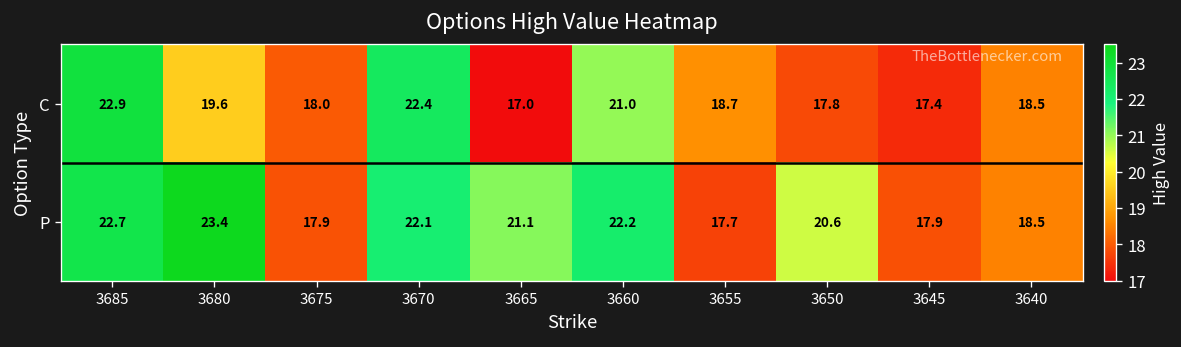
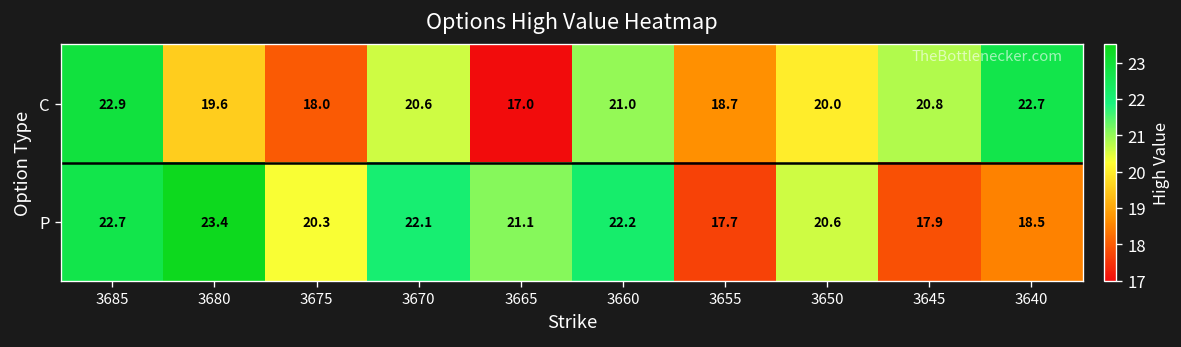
C, 3670: 22.4 -> 20.6
C, 3650: 17.8 -> 20.0
C, 3645: 17.4 -> 20.8
C, 3640: 18.5 -> 22.7
P, 3675: 17.9 -> 20.3
